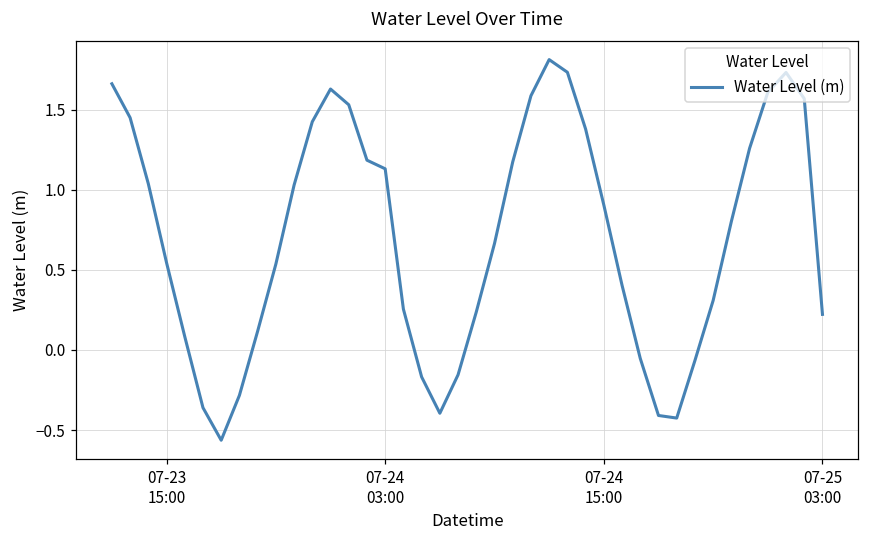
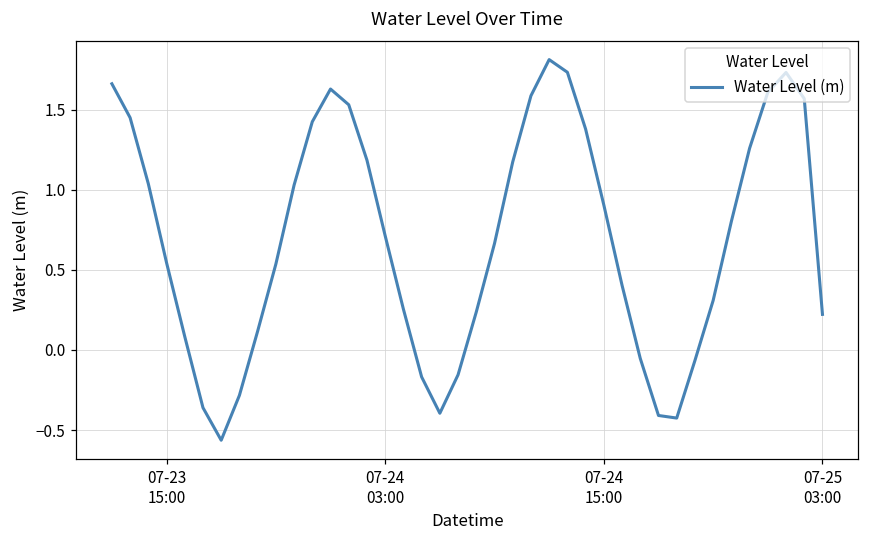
07-24 03:00: 1.13 -> 0.71
